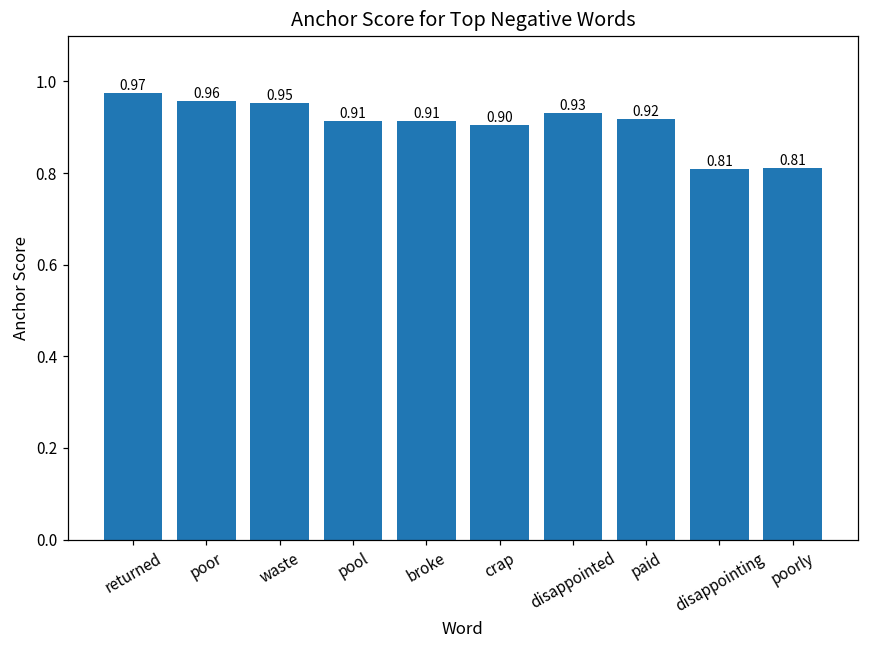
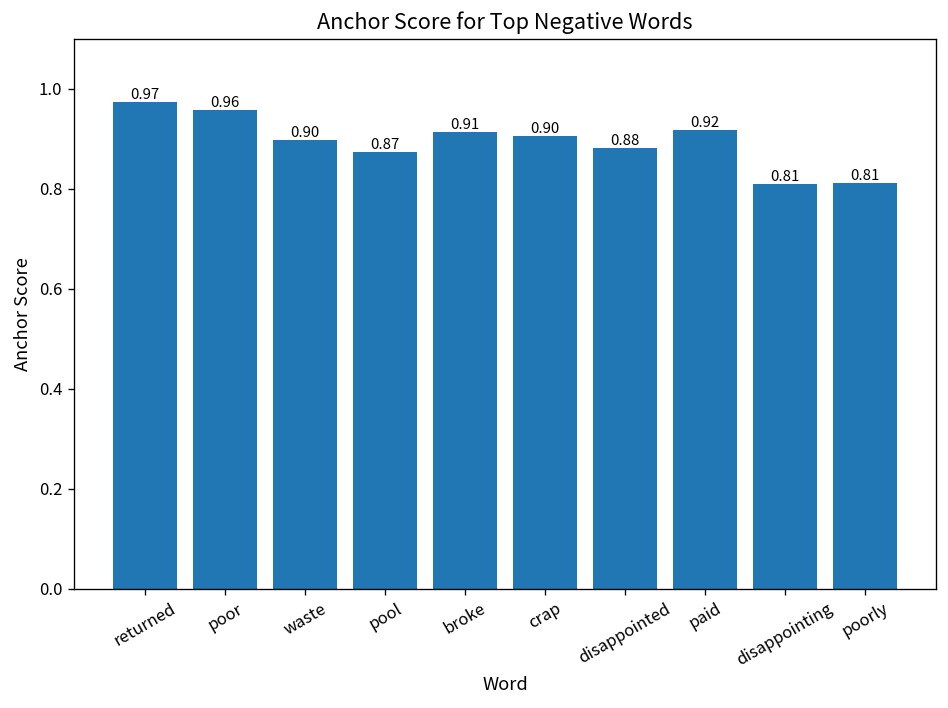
waste: 0.95 -> 0.90
pool: 0.91 -> 0.87
disappointed: 0.93 -> 0.88
